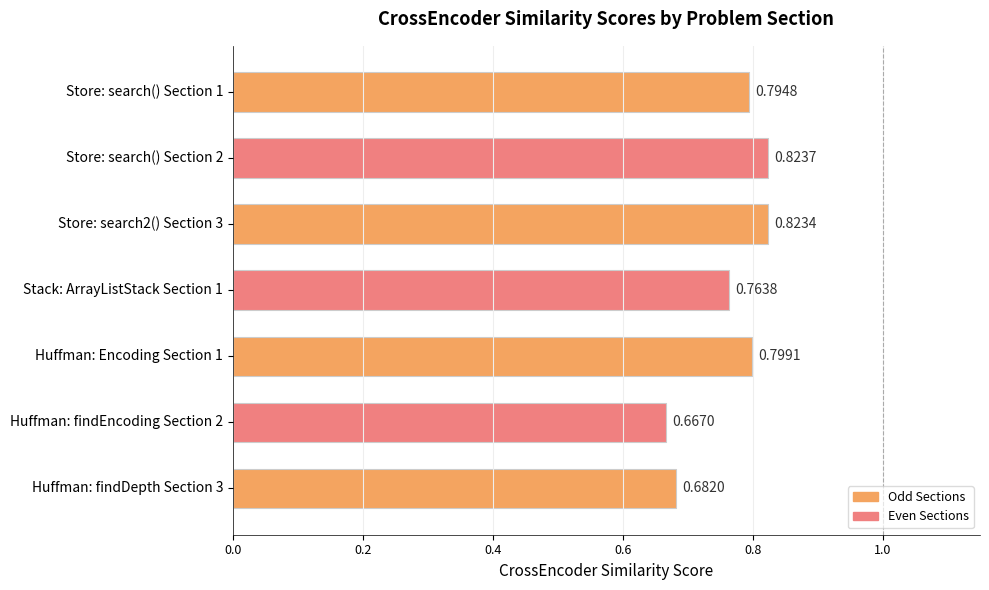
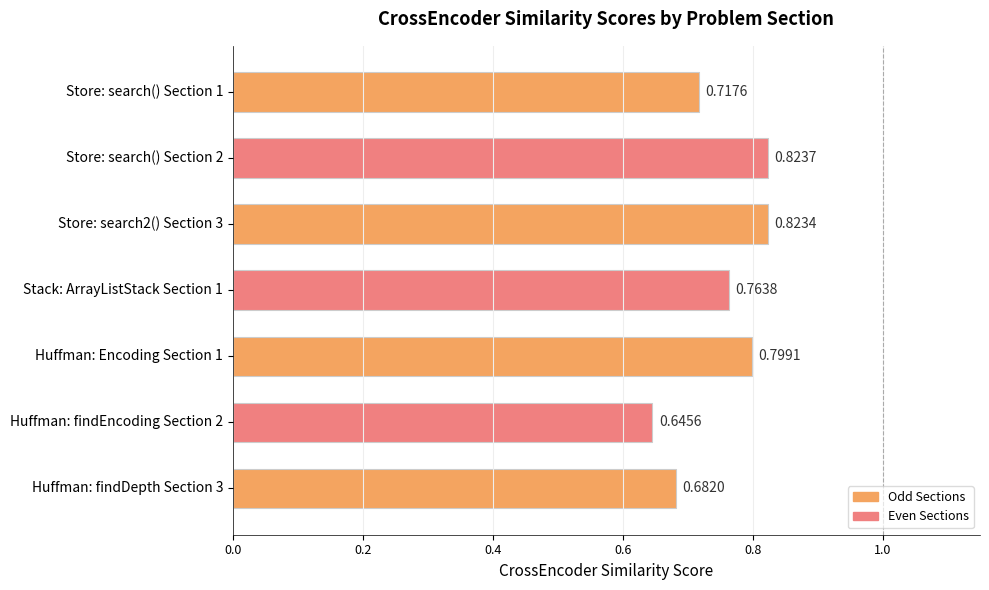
Store: search() Section 1: 0.7948 -> 0.7176
Huffman: findEncoding Section 2: 0.6670 -> 0.6456
